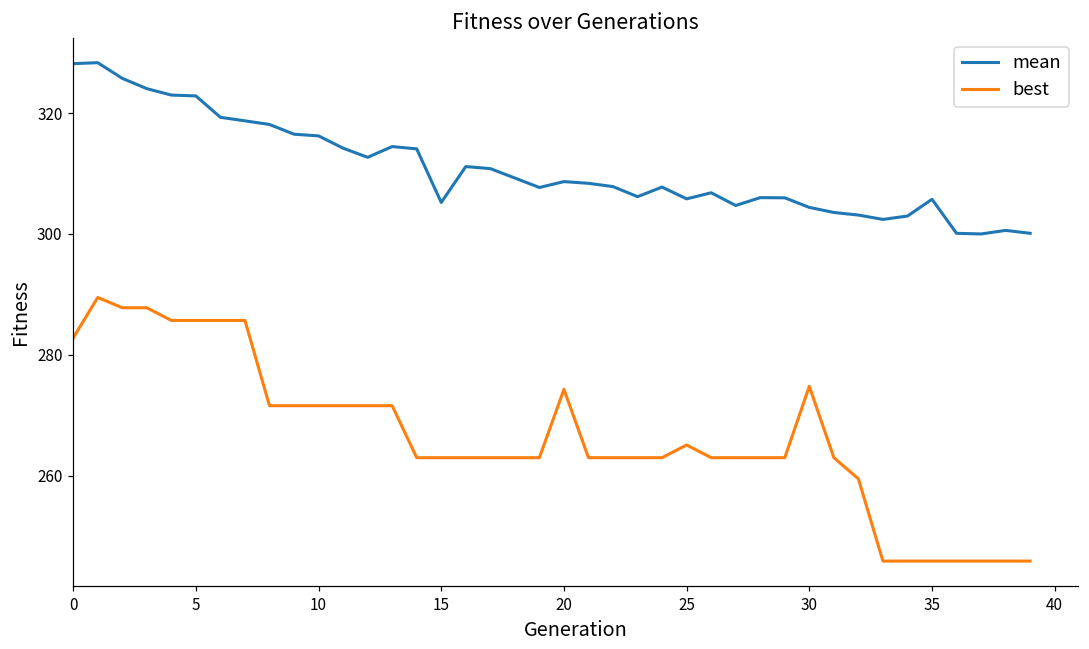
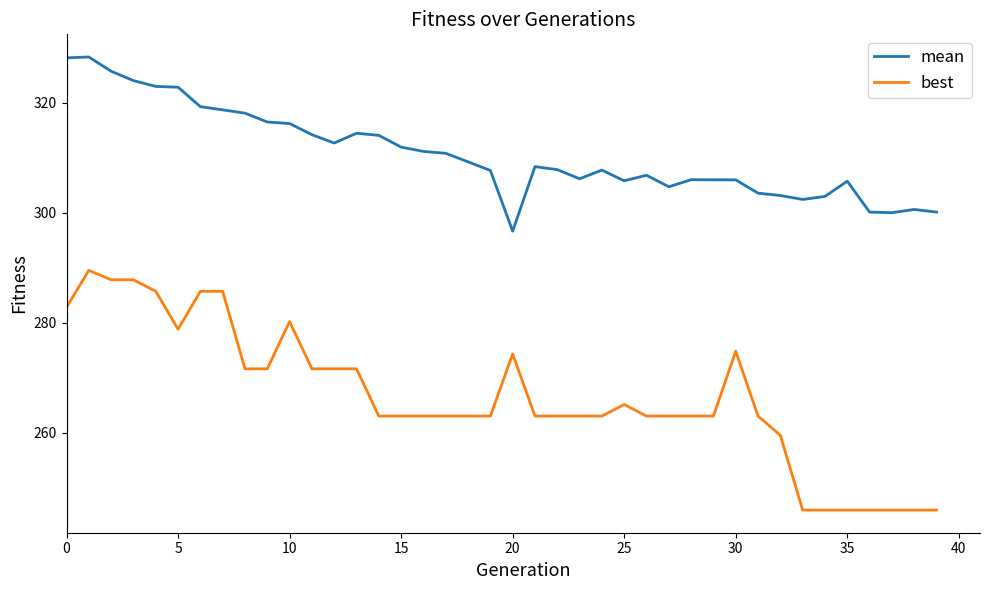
best, 5: 286 -> 279
best, 10: 272 -> 280
mean, 15: 305 -> 312
mean, 20: 309 -> 297
mean, 30: 304 -> 306
